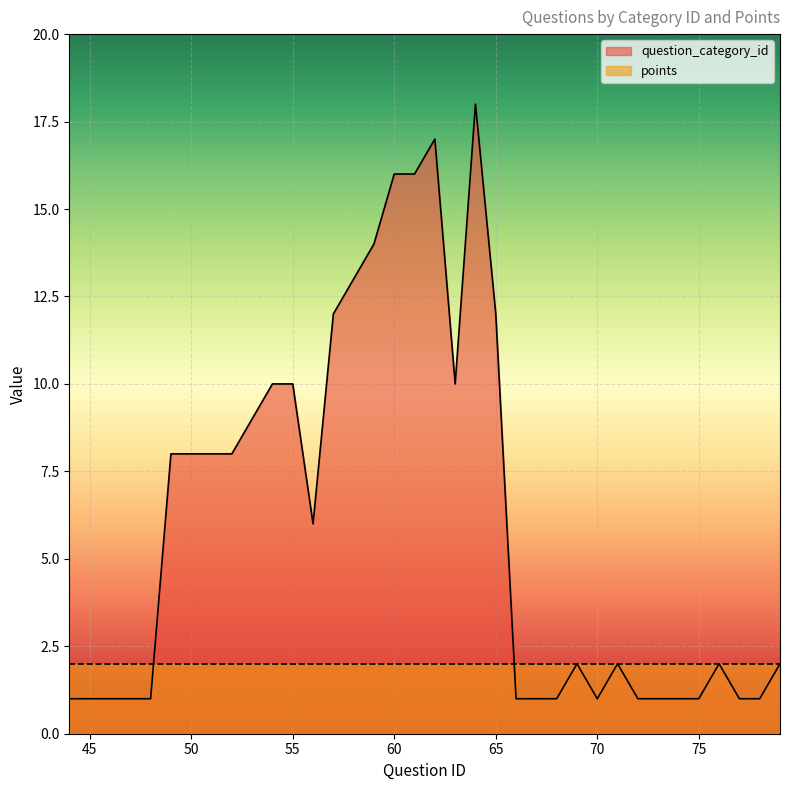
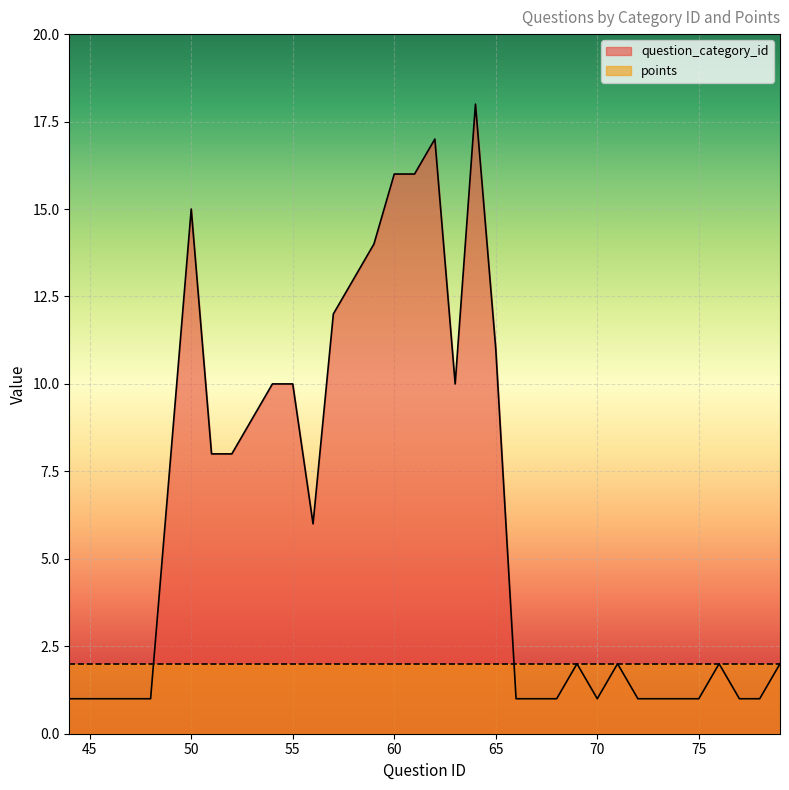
question_category_id, 50: 8 -> 15
question_category_id, 65: 12 -> 11
